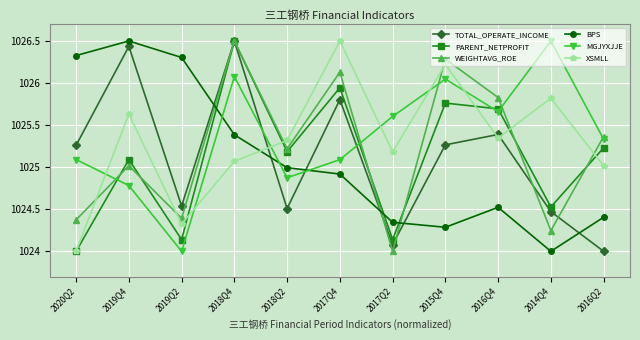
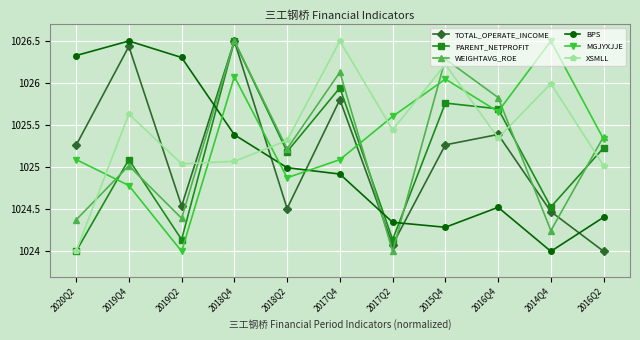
XSMLL, 2019Q2: 1024.3 -> 1025.0
XSMLL, 2017Q2: 1025.2 -> 1025.4
XSMLL, 2014Q4: 1025.8 -> 1026.0
